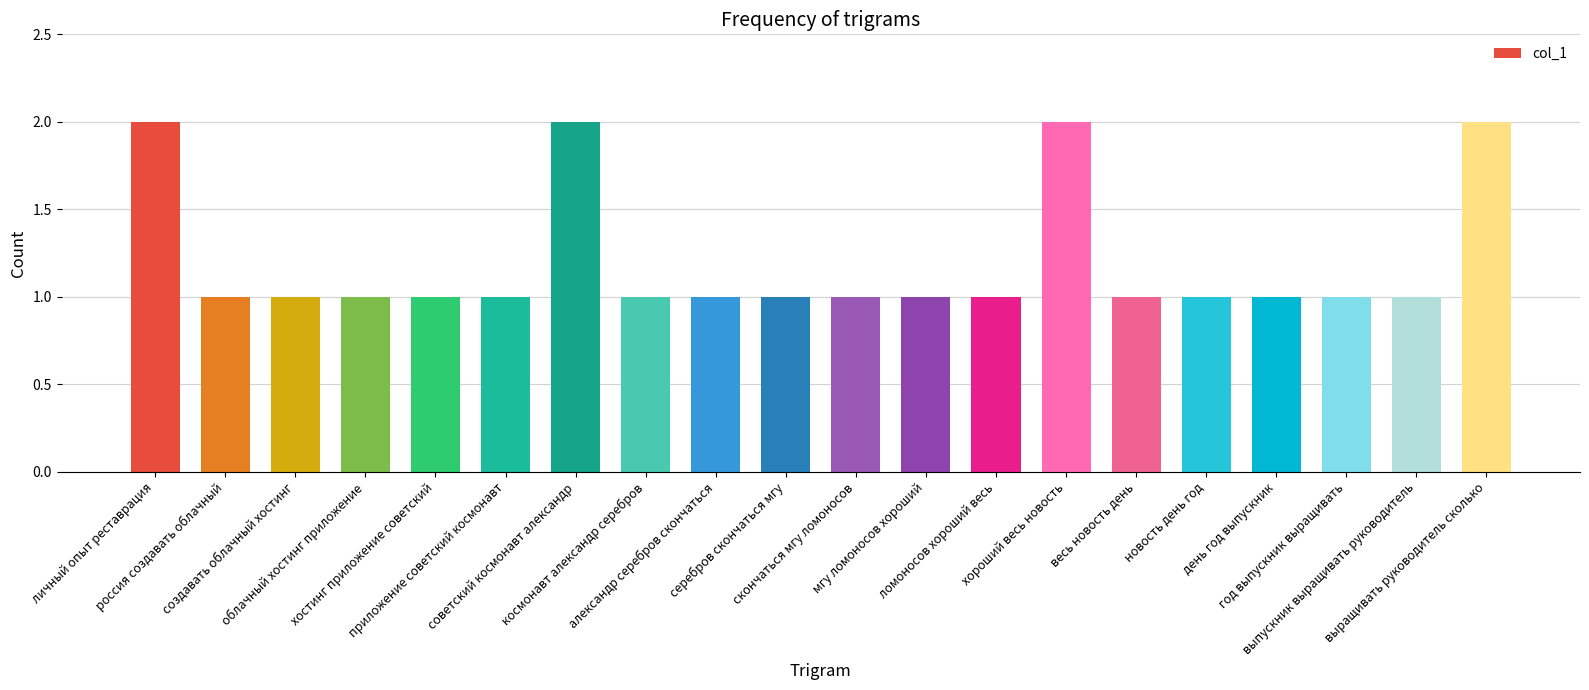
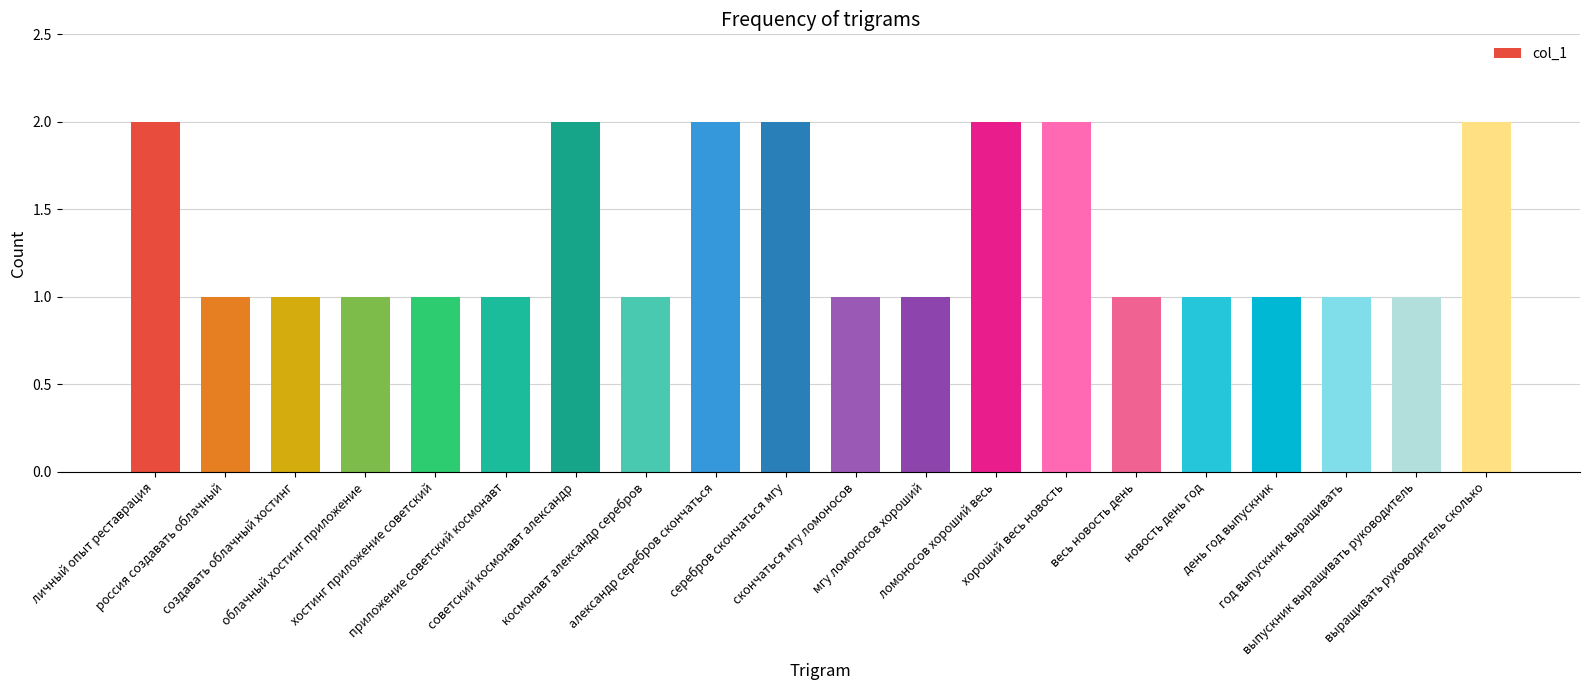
александр серебров скончаться: 1 -> 2
серебров скончаться мгу: 1 -> 2
ломоносов хороший весь: 1 -> 2
